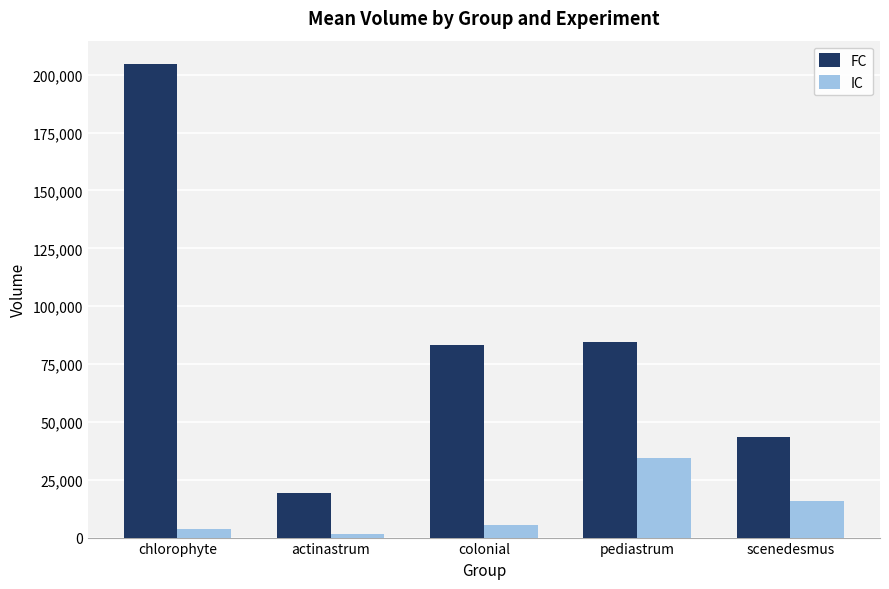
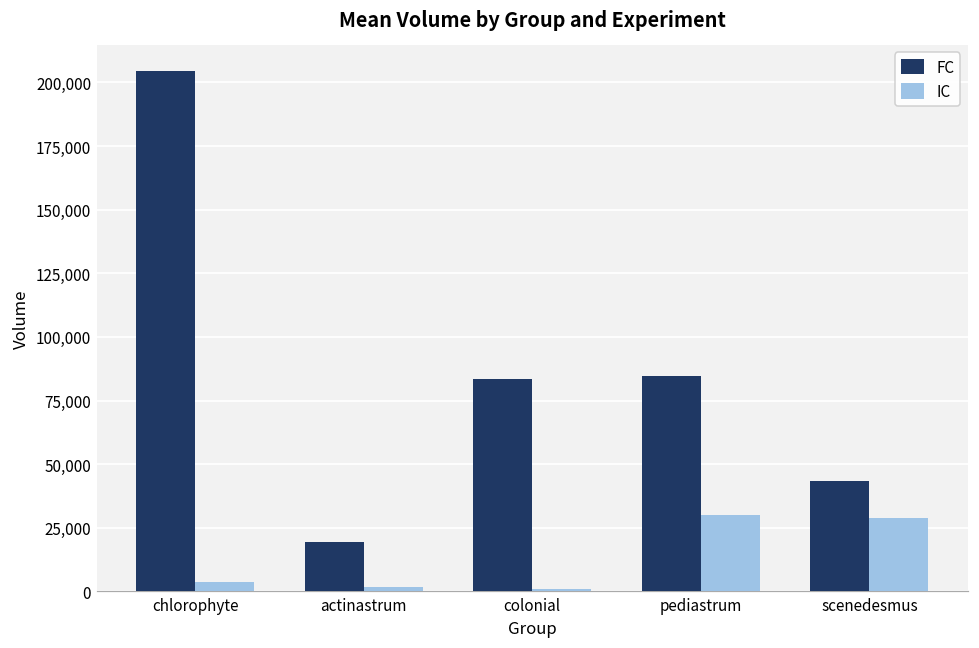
IC, colonial: 5,000 -> 1,000
IC, pediastrum: 34,000 -> 30,000
IC, scenedesmus: 16,000 -> 29,000
